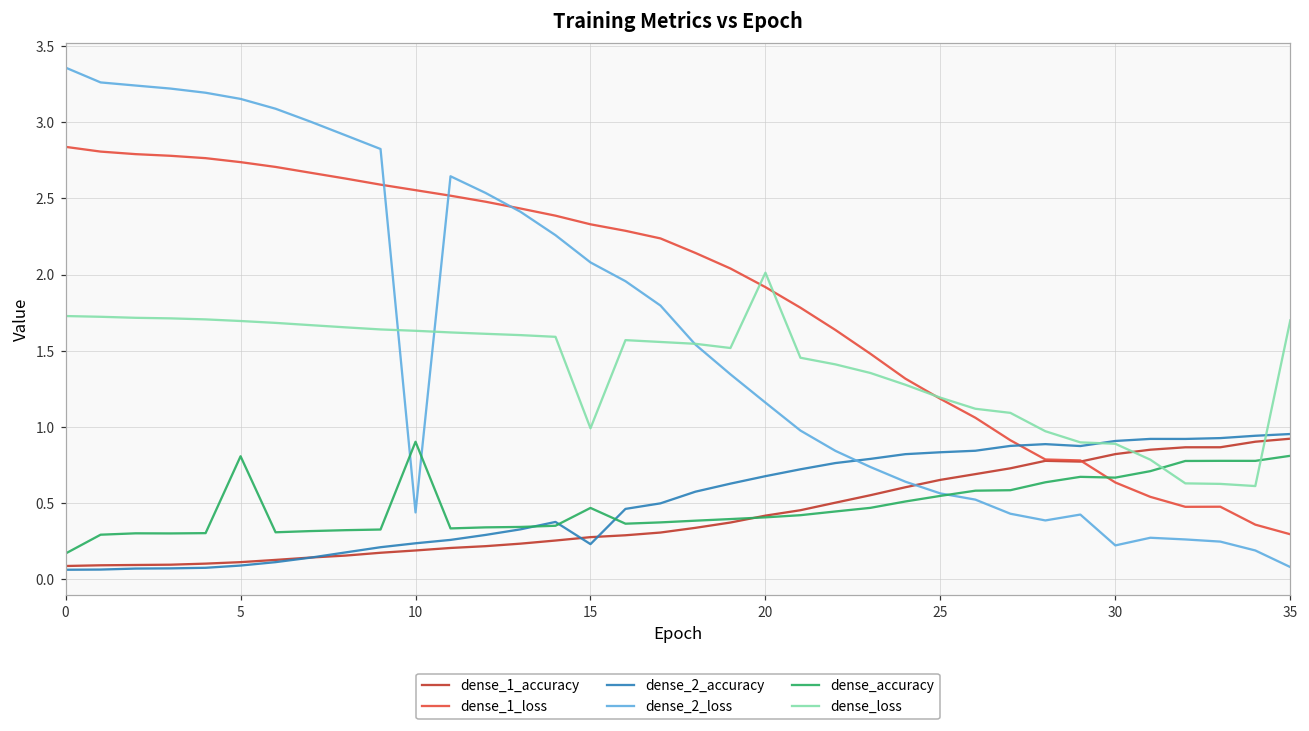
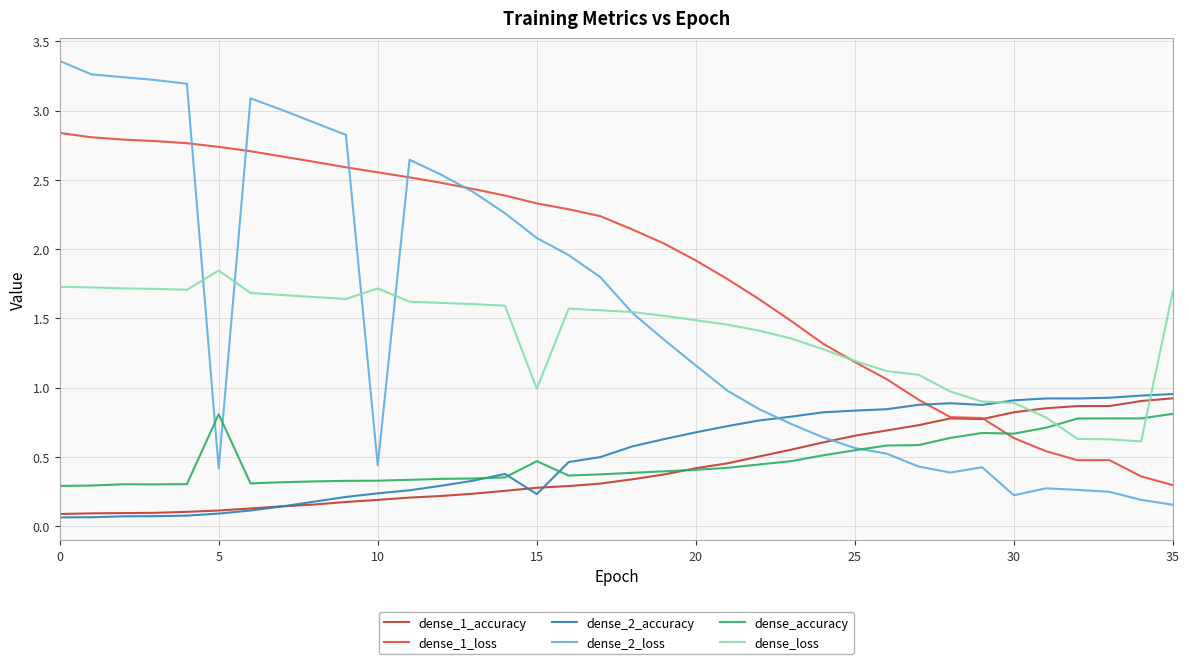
dense_accuracy, 0: 0.17 -> 0.29
dense_2_loss, 5: 3.15 -> 0.42
dense_loss, 5: 1.70 -> 1.85
dense_accuracy, 10: 0.90 -> 0.33
dense_loss, 10: 1.63 -> 1.72
dense_loss, 20: 2.01 -> 1.49
dense_2_loss, 35: 0.08 -> 0.15
